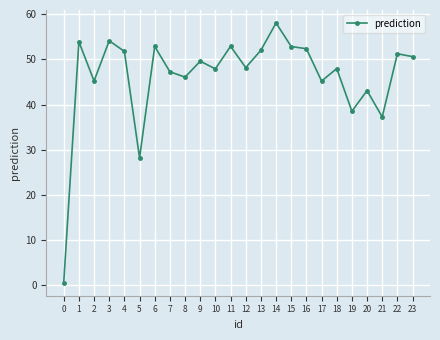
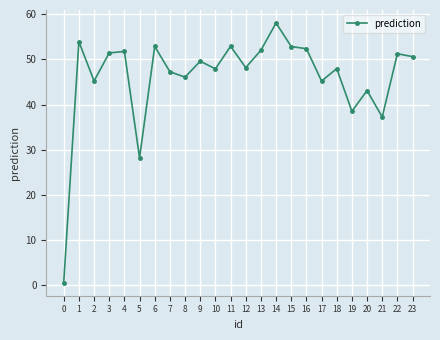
3: 54 -> 51
